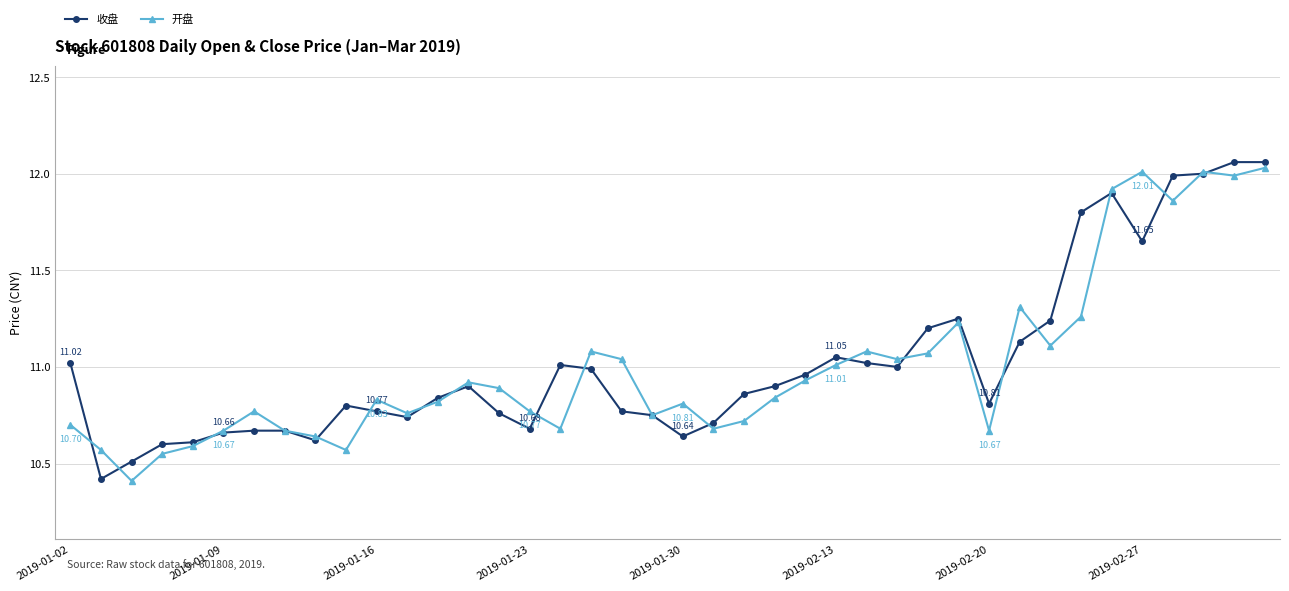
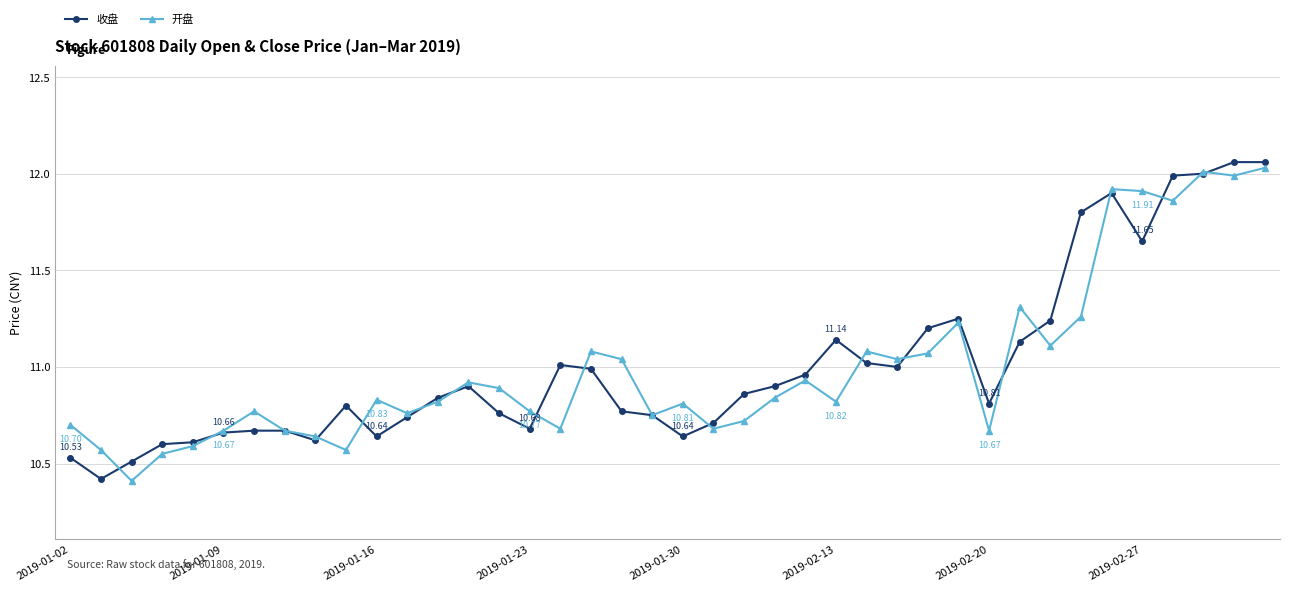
收盘, 2019-01-02: 11.02 -> 10.53
收盘, 2019-01-16: 10.77 -> 10.64
收盘, 2019-02-13: 11.05 -> 11.14
开盘, 2019-02-13: 11.01 -> 10.82
开盘, 2019-02-27: 12.01 -> 11.91
